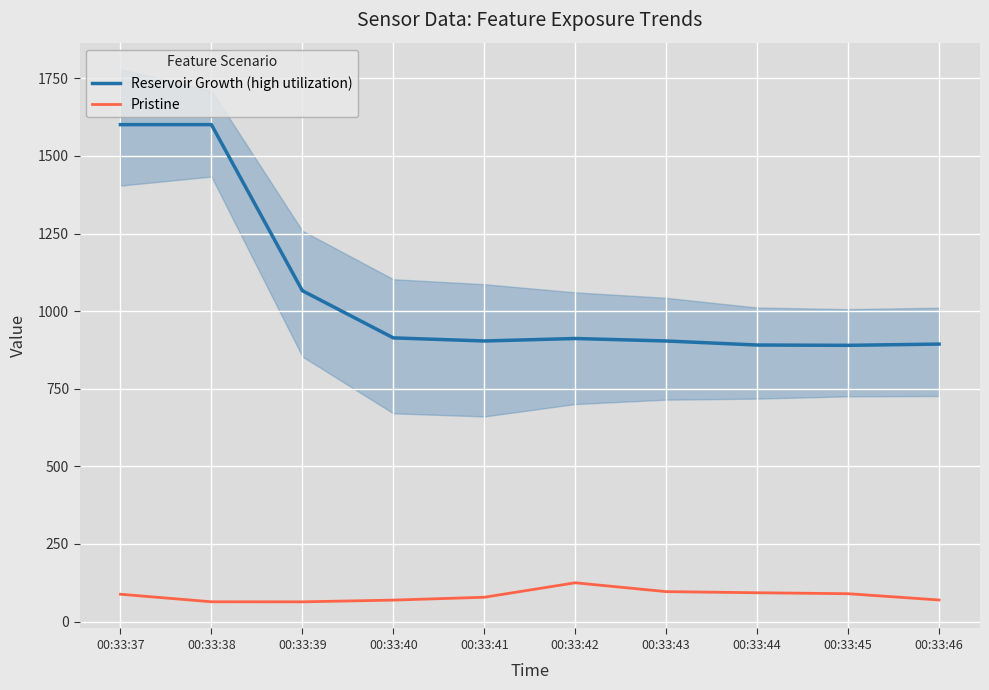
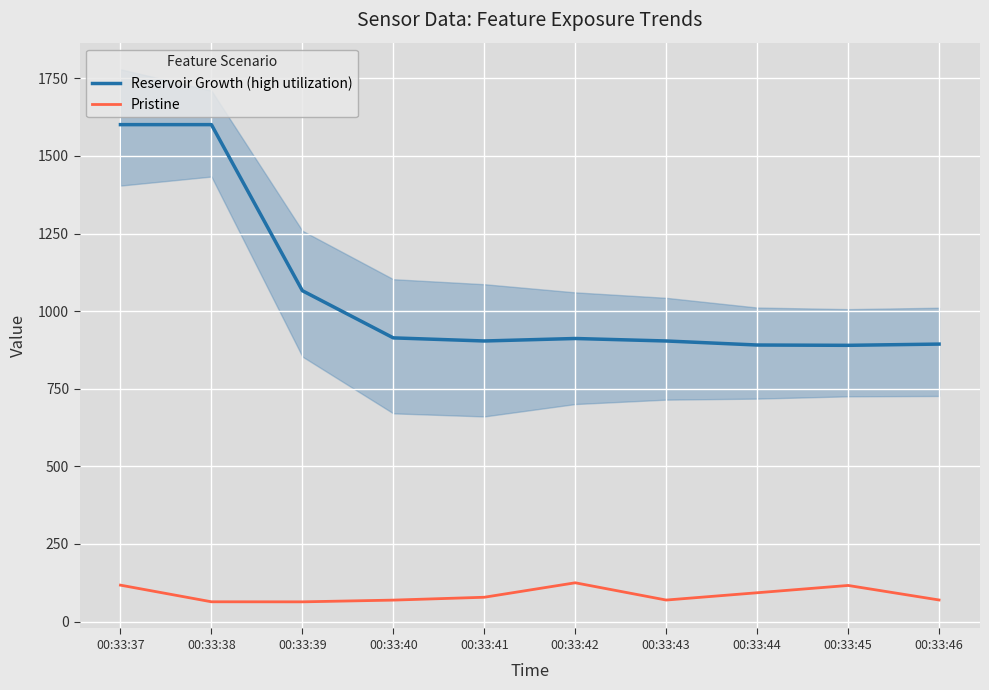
Pristine, 00:33:37: 90 -> 120
Pristine, 00:33:43: 100 -> 70
Pristine, 00:33:45: 90 -> 120
